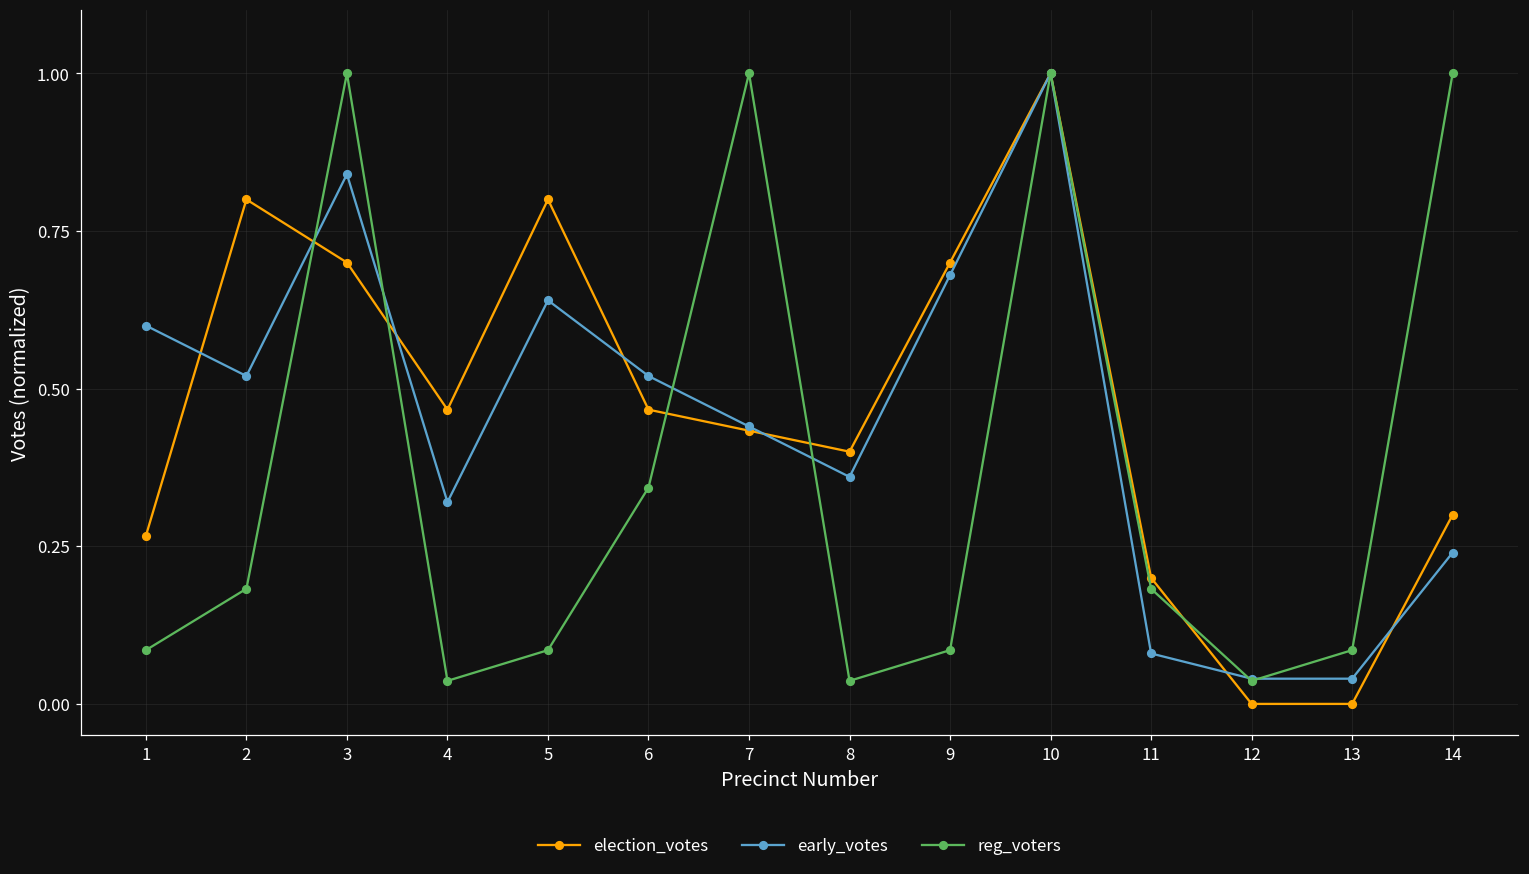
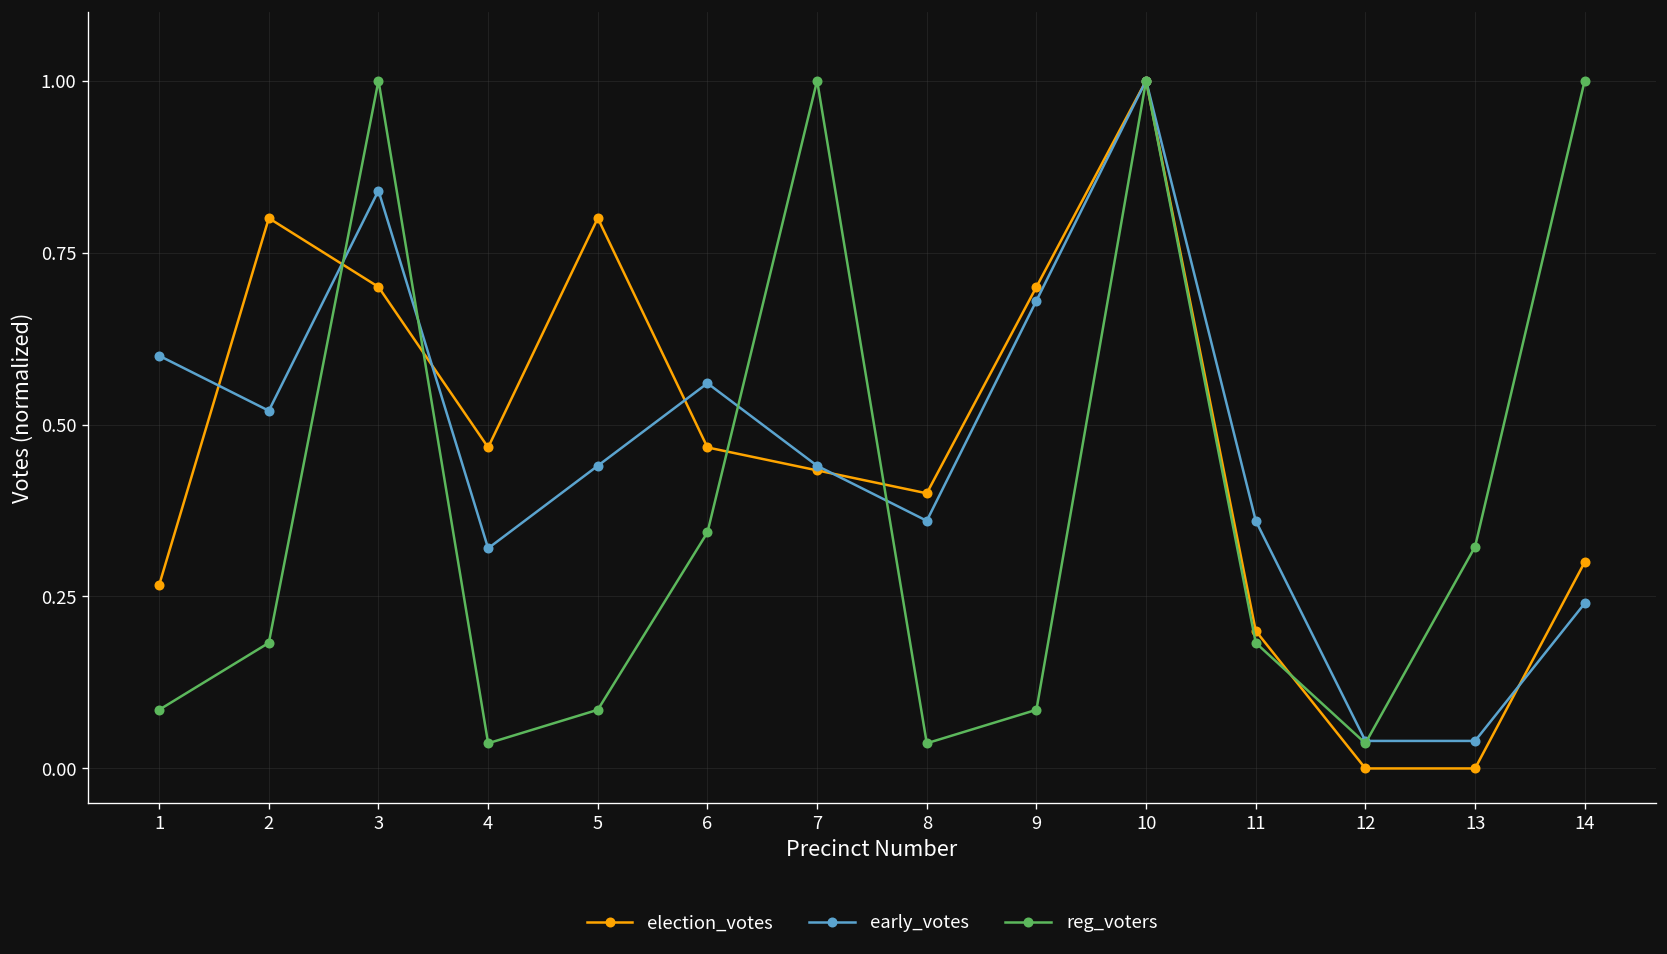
early_votes, 5: 0.64 -> 0.44
early_votes, 6: 0.52 -> 0.56
early_votes, 11: 0.08 -> 0.36
reg_voters, 13: 0.09 -> 0.32
